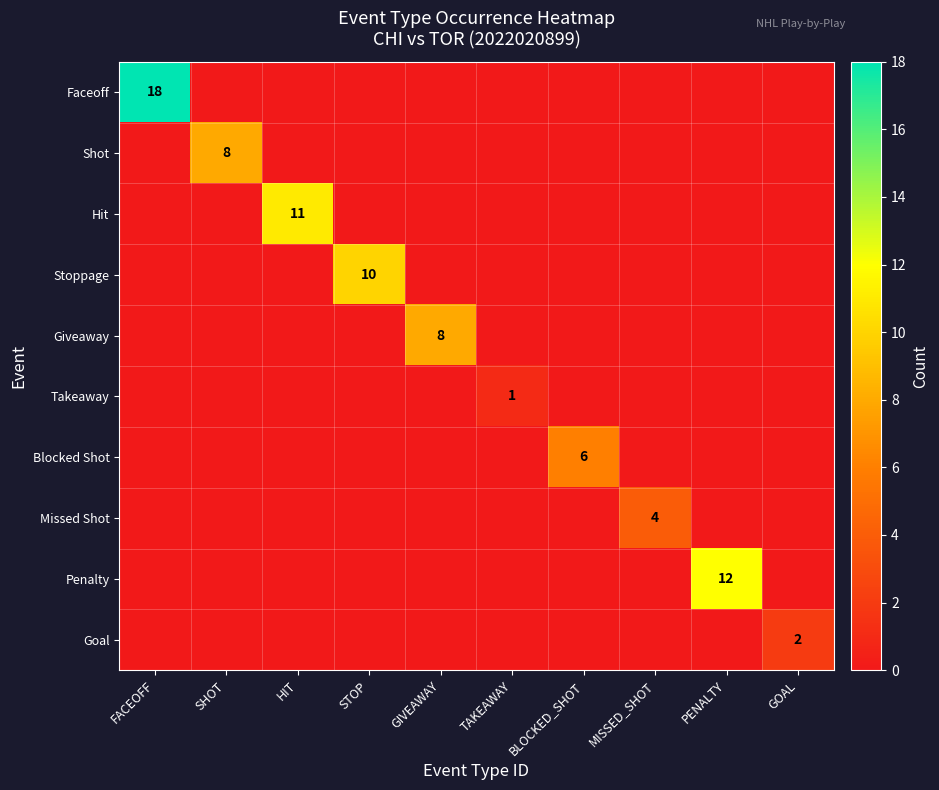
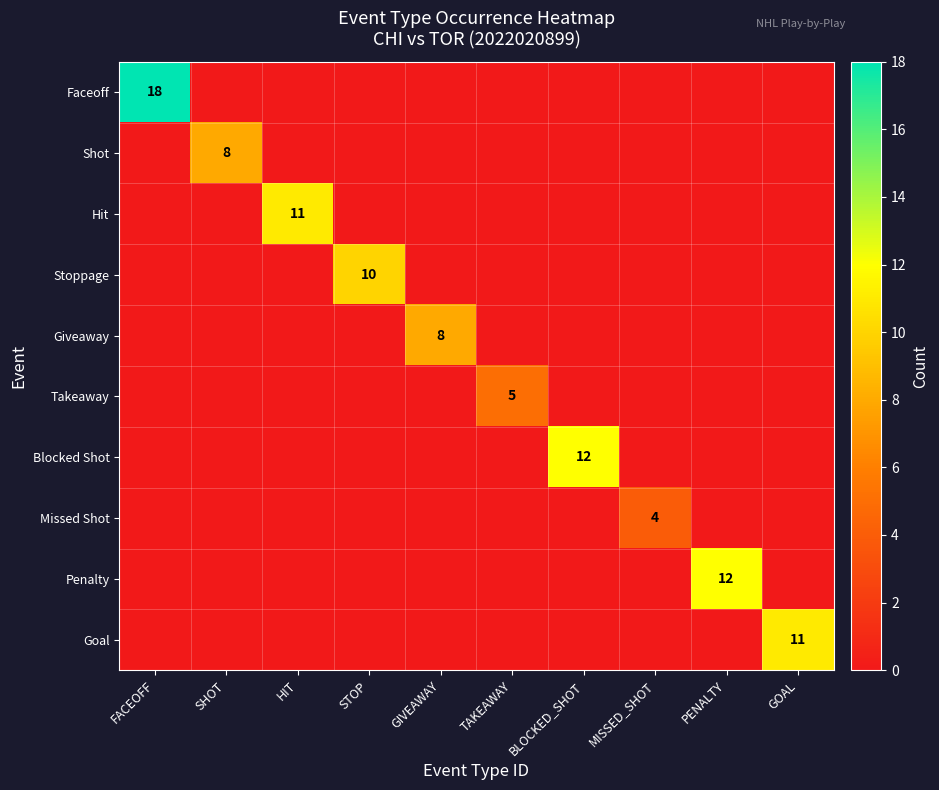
Takeaway, TAKEAWAY: 1 -> 5
Blocked Shot, BLOCKED_SHOT: 6 -> 12
Goal, GOAL: 2 -> 11
